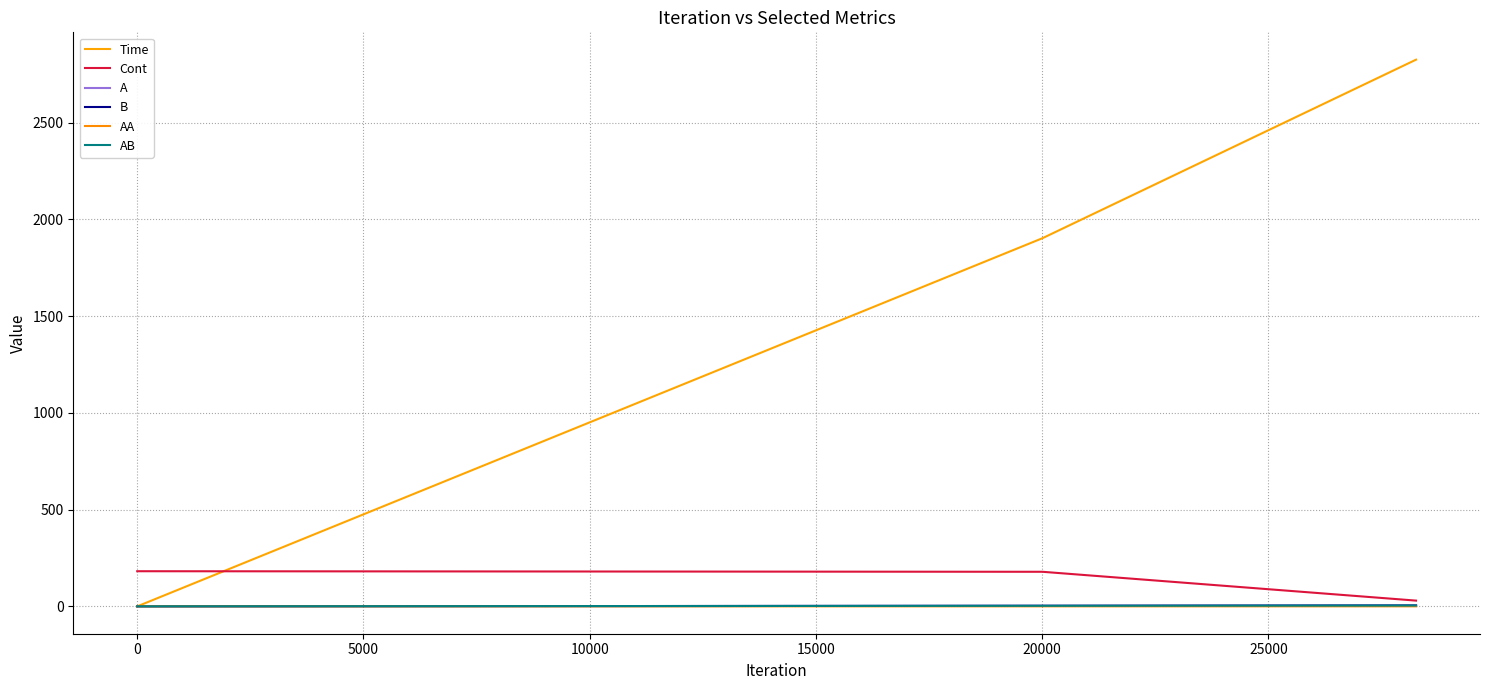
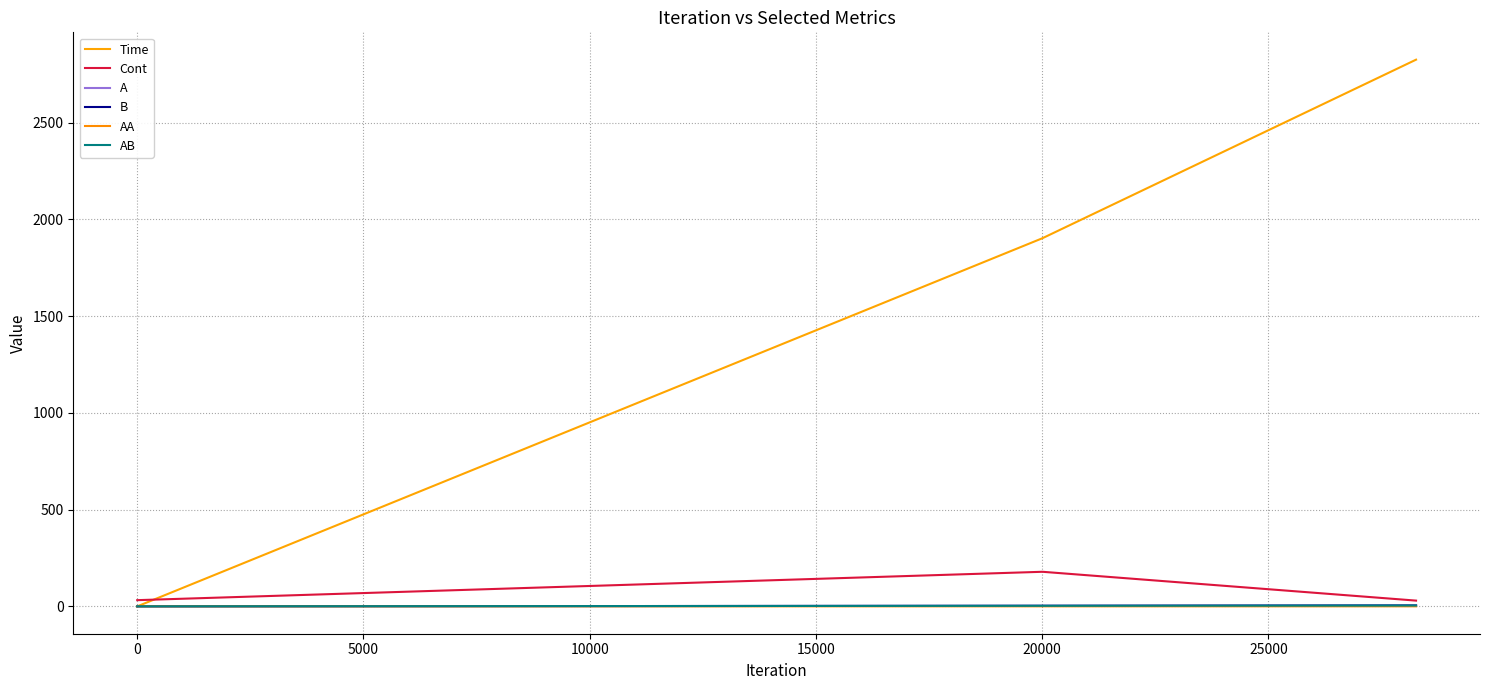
Cont, 0: 180 -> 30
